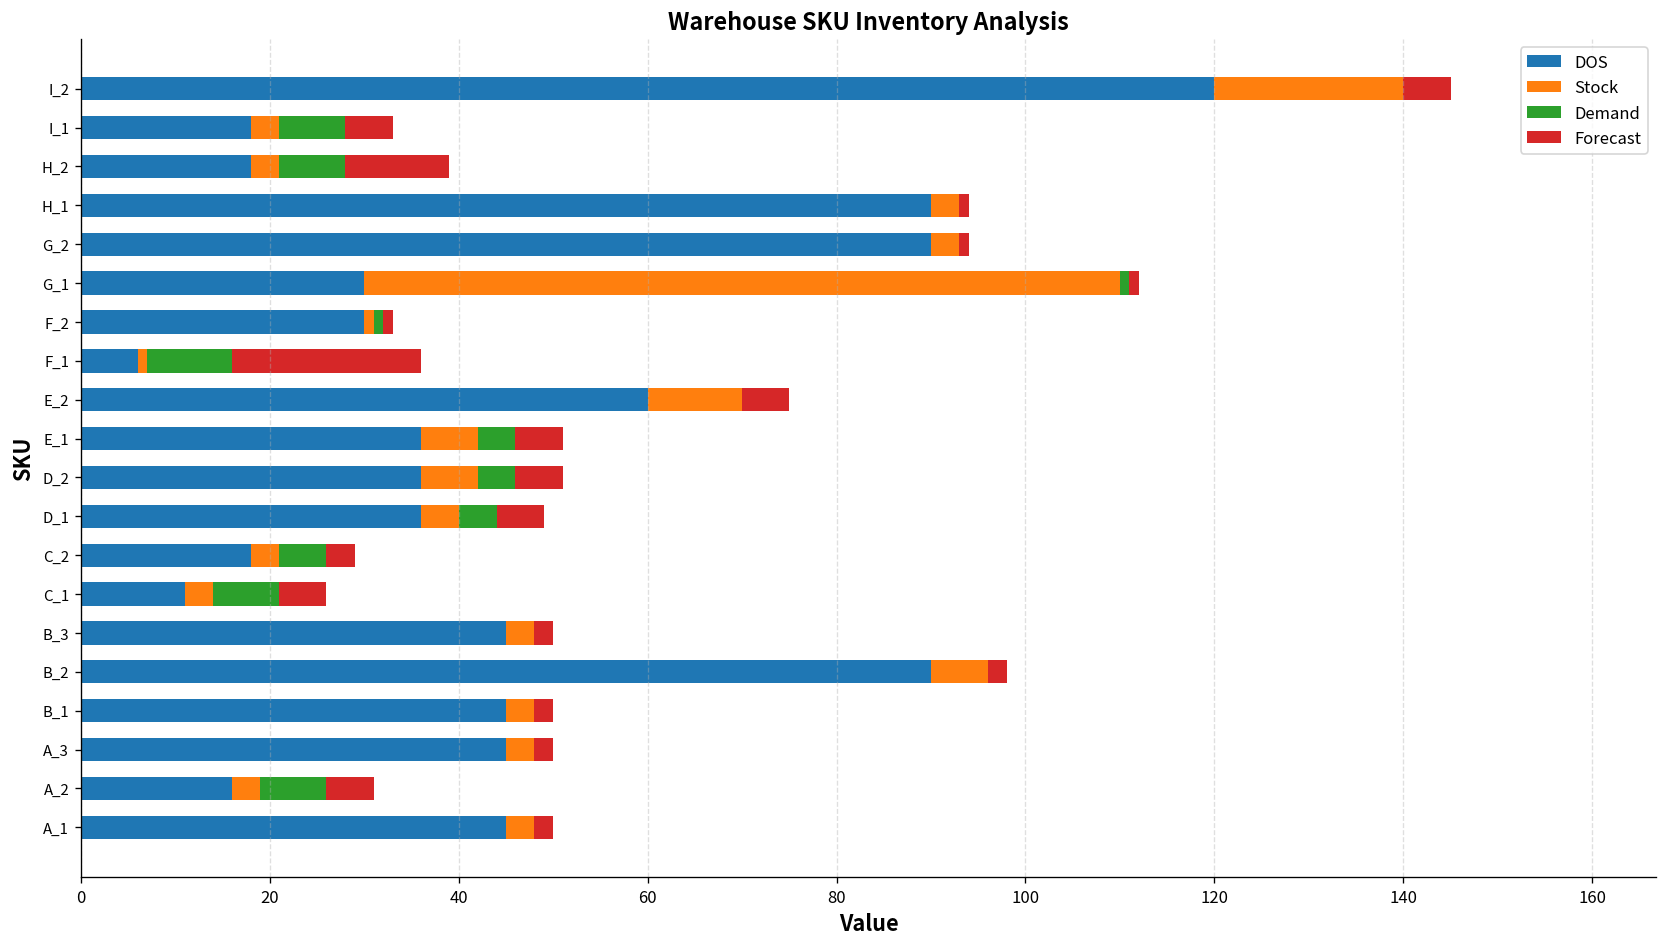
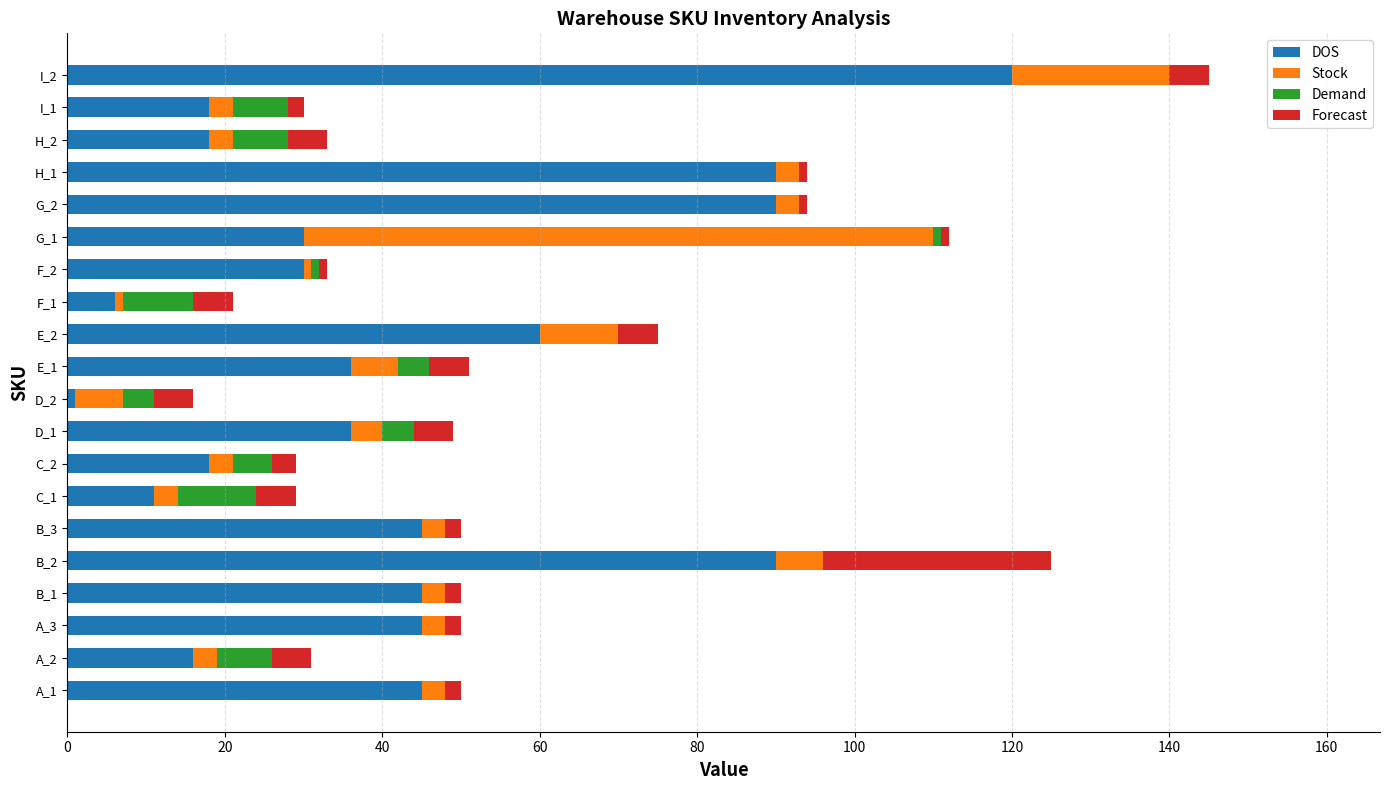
Forecast, I_1: 5 -> 2
Forecast, H_2: 11 -> 5
Forecast, F_1: 20 -> 5
DOS, D_2: 36 -> 1
Demand, C_1: 7 -> 10
Forecast, B_2: 2 -> 29
